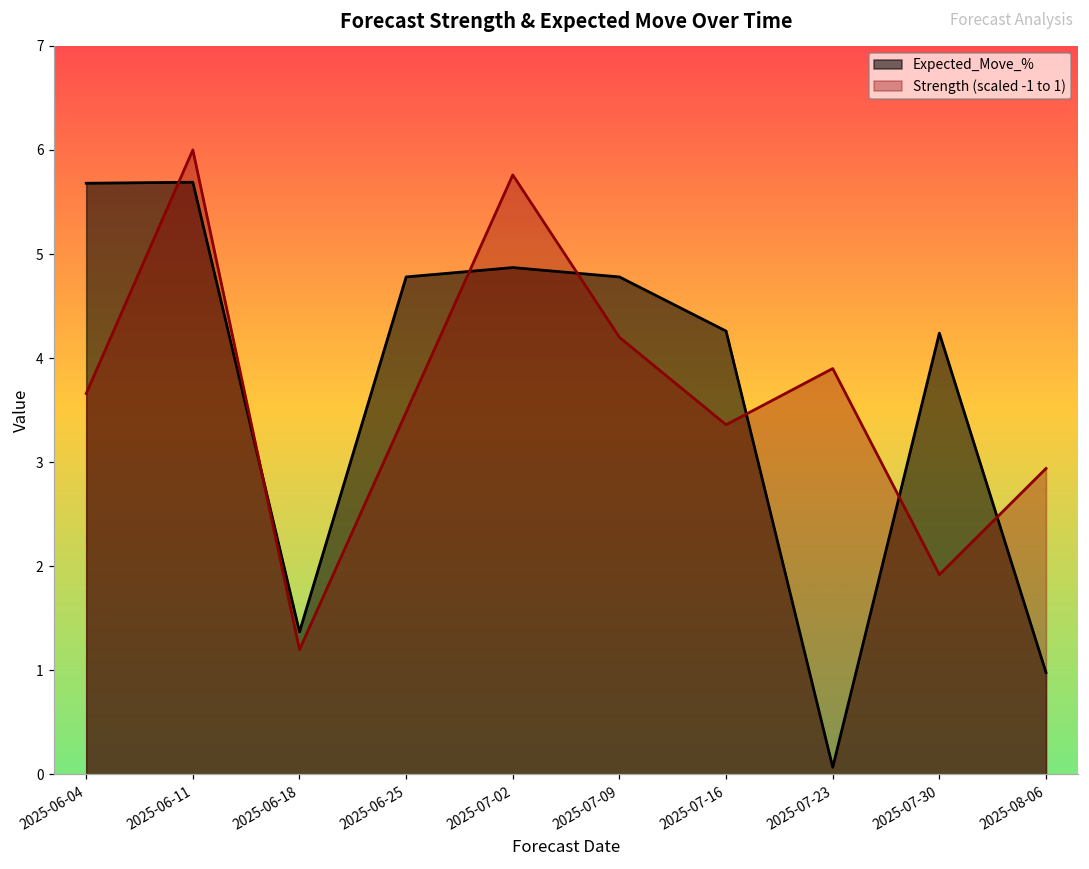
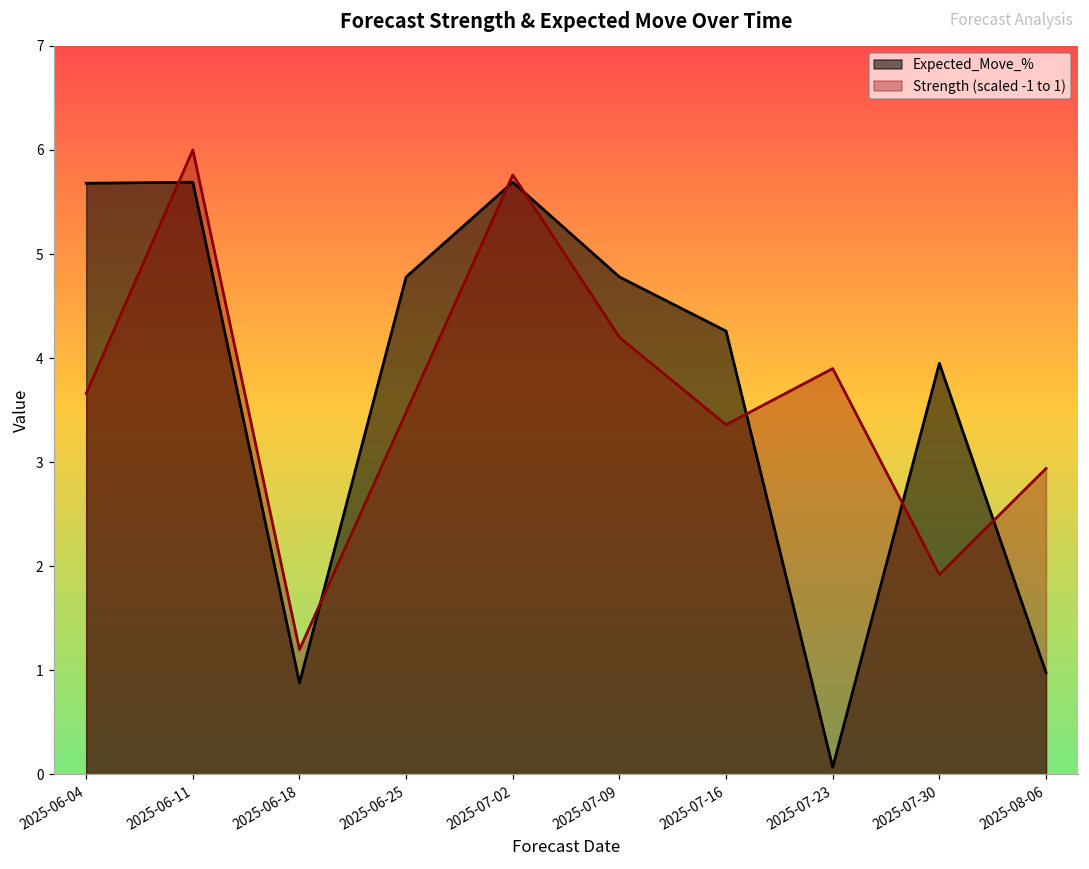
Expected_Move_%, 2025-06-18: 1.4 -> 0.9
Expected_Move_%, 2025-07-02: 4.9 -> 5.7
Expected_Move_%, 2025-07-30: 4.2 -> 4.0
